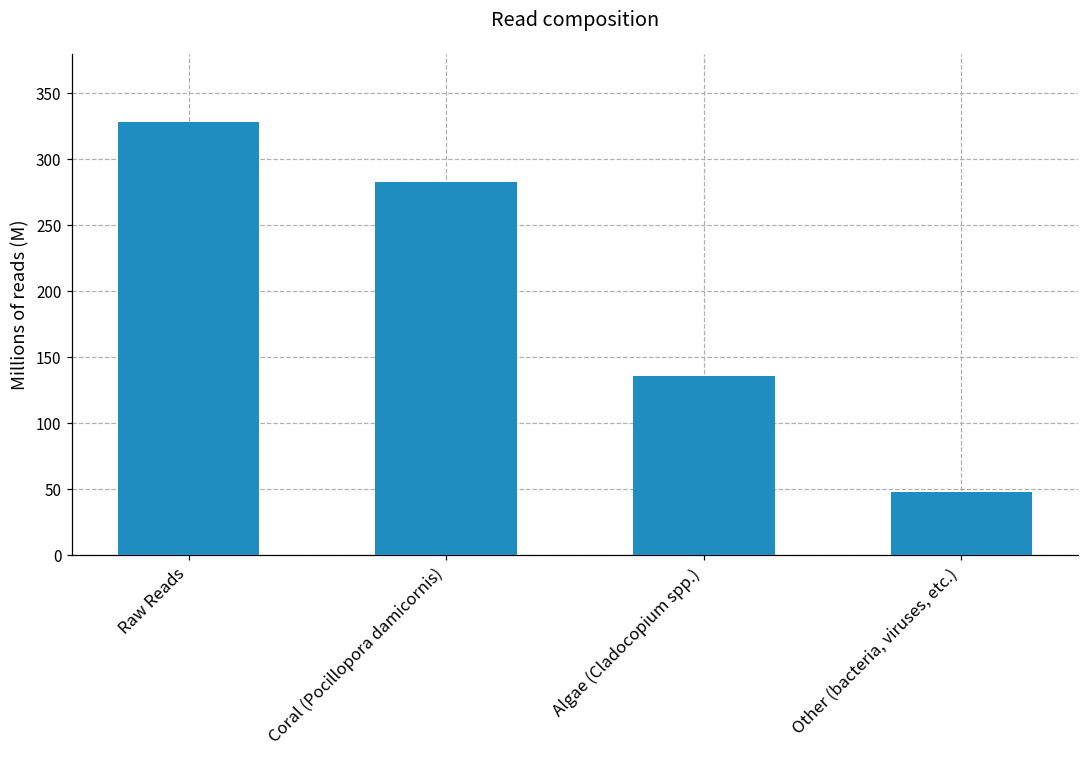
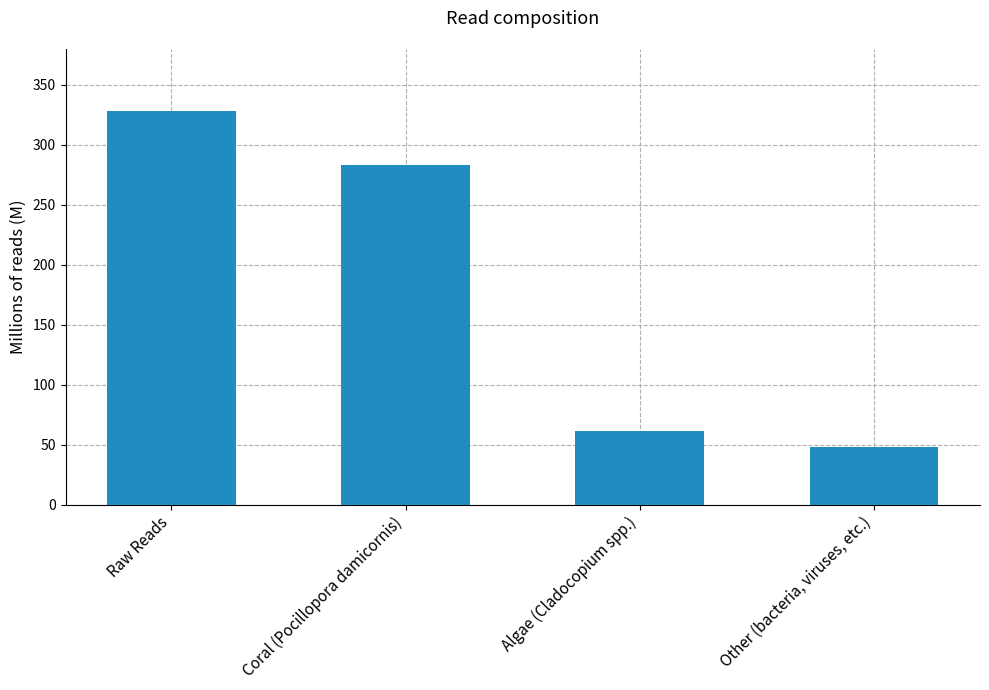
Algae (Cladocopium spp.): 136 -> 61
